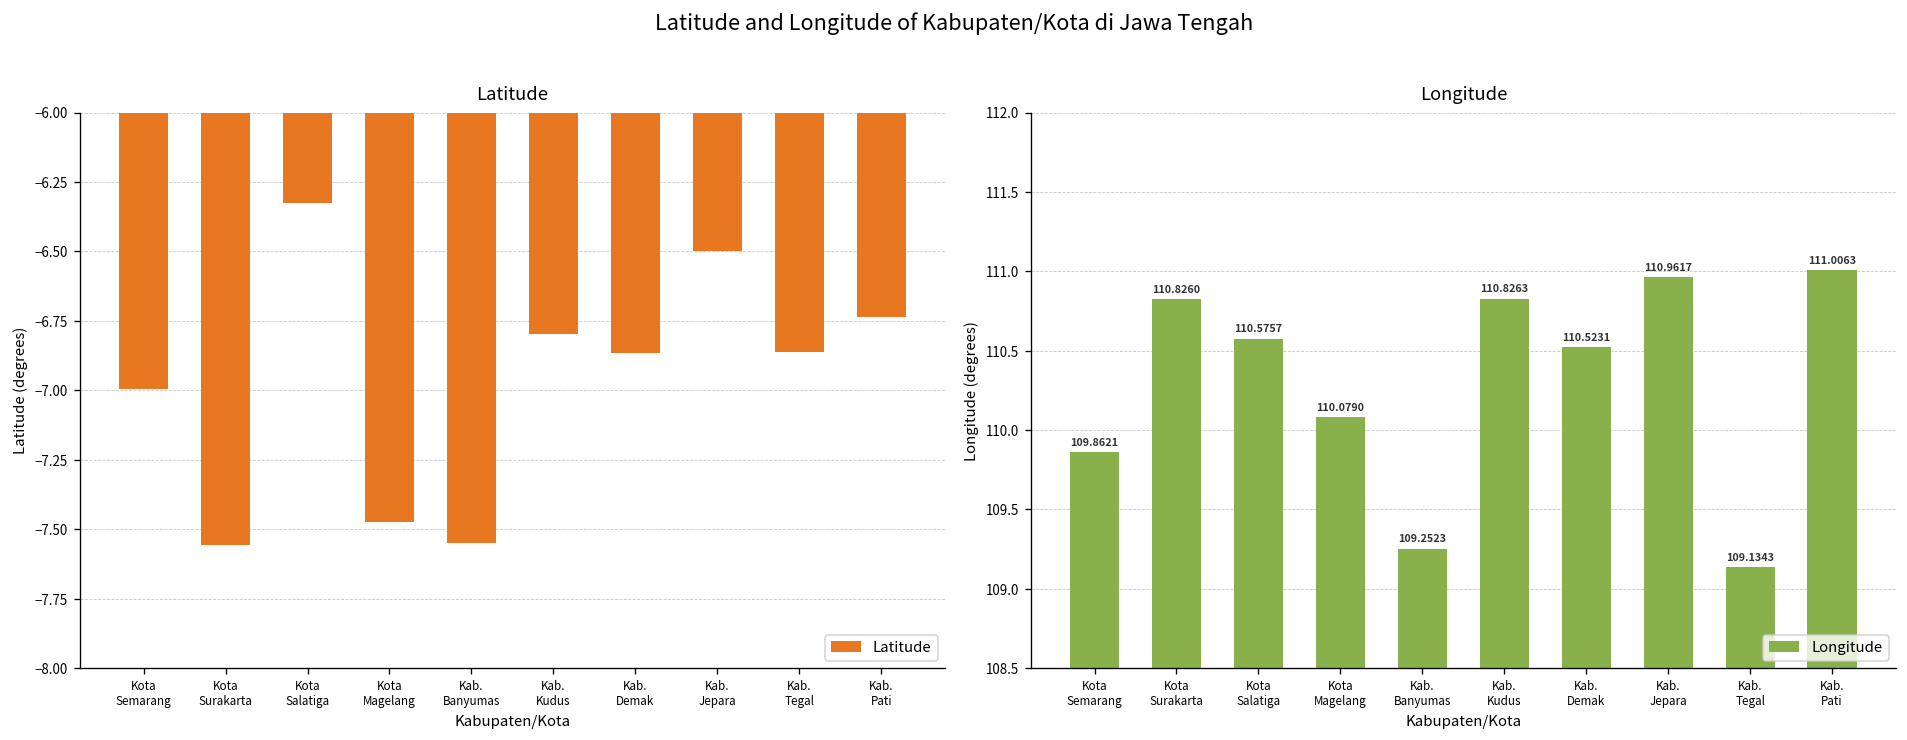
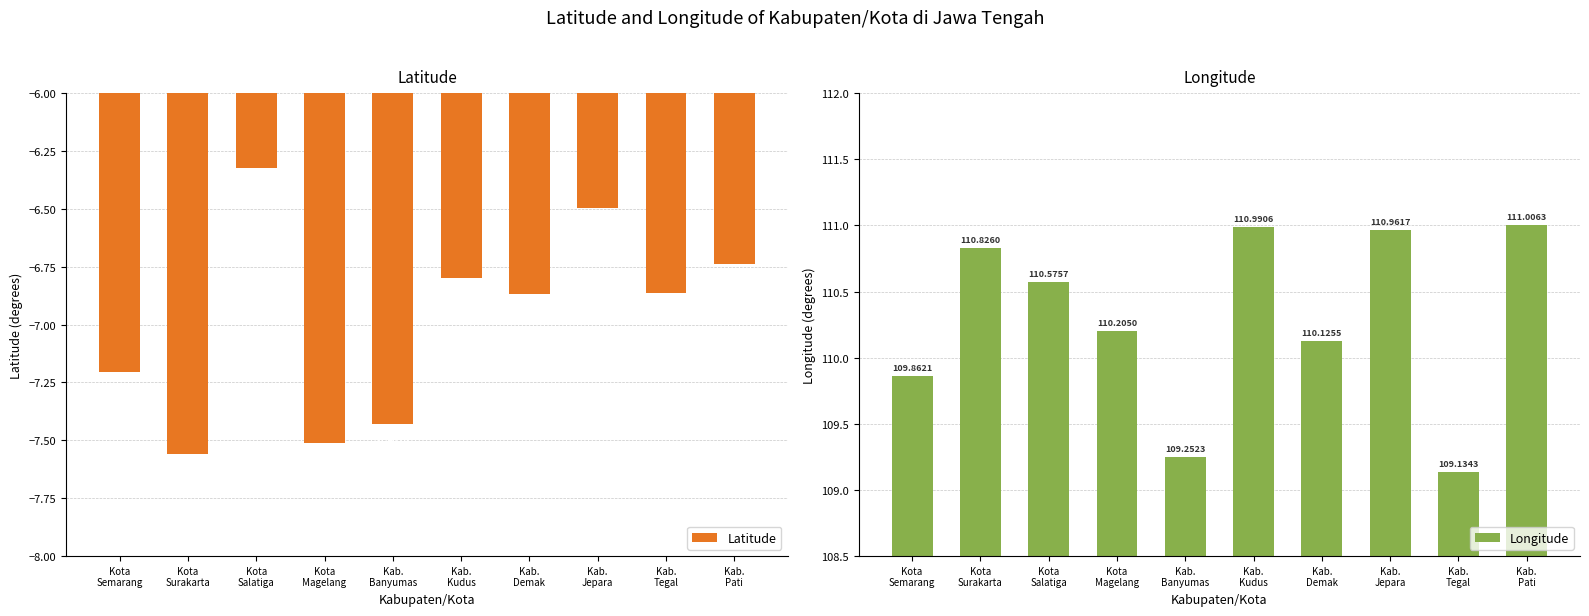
Latitude, Kota Semarang: -6.99 -> -7.21
Latitude, Kota Magelang: -7.48 -> -7.51
Latitude, Kab. Banyumas: -7.55 -> -7.43
Longitude, Kota Magelang: 110.0790 -> 110.2050
Longitude, Kab. Kudus: 110.8263 -> 110.9906
Longitude, Kab. Demak: 110.5231 -> 110.1255
